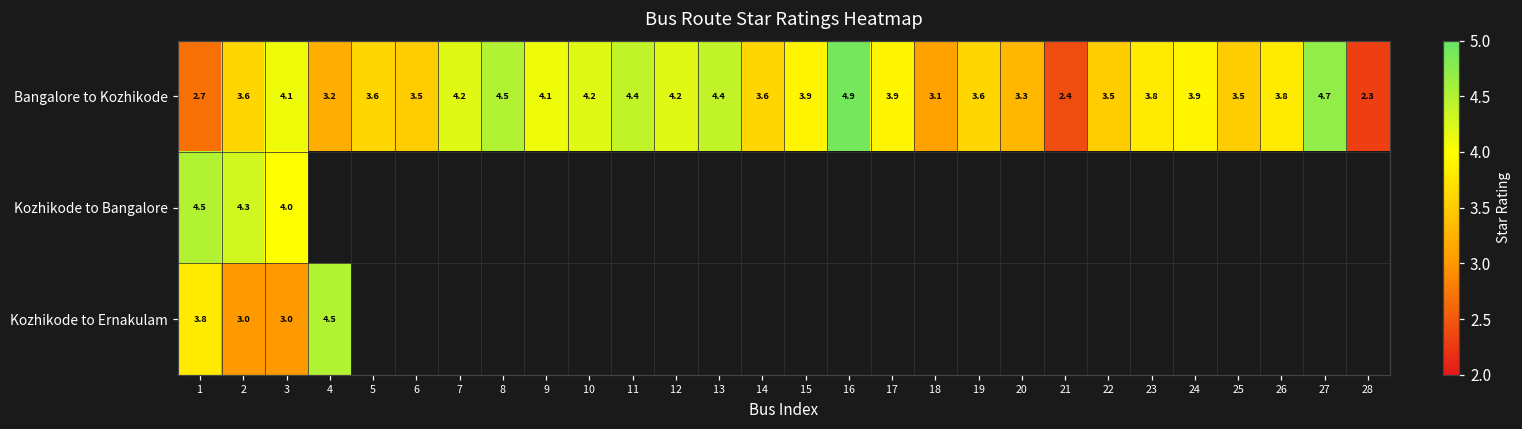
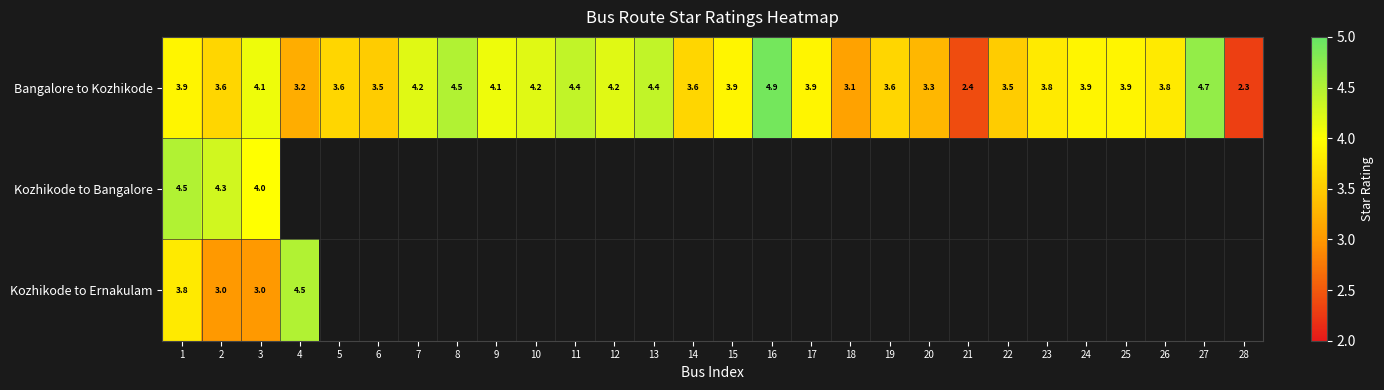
Bangalore to Kozhikode, 1: 2.7 -> 3.9
Bangalore to Kozhikode, 25: 3.5 -> 3.9
